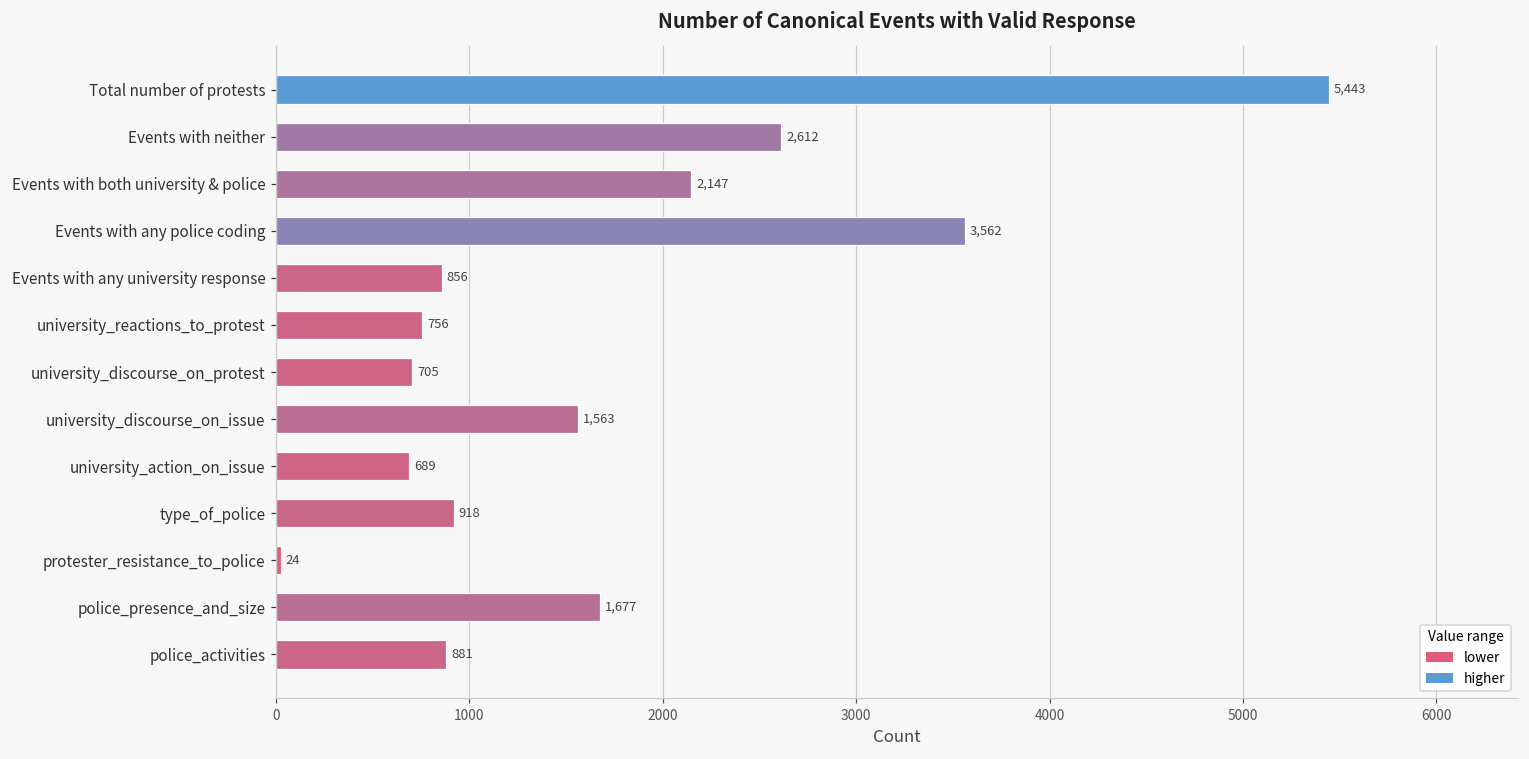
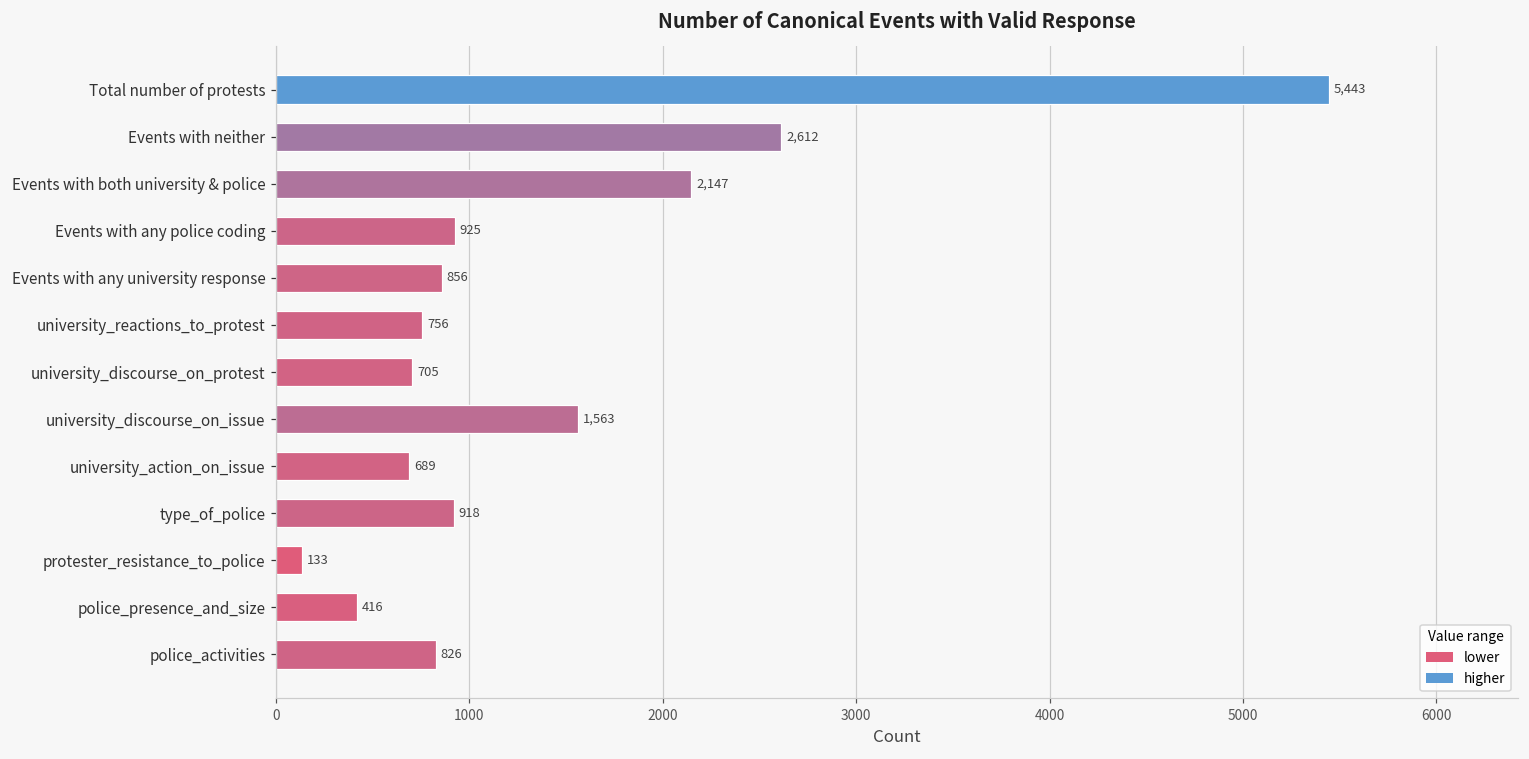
Events with any police coding: 3,562 -> 925
protester_resistance_to_police: 24 -> 133
police_presence_and_size: 1,677 -> 416
police_activities: 881 -> 826
